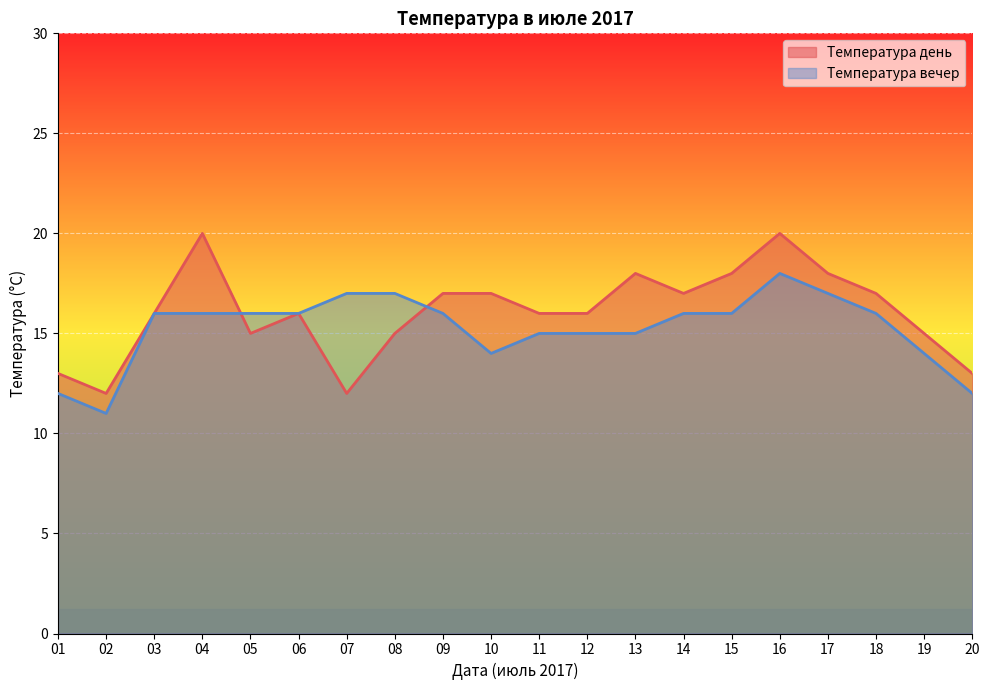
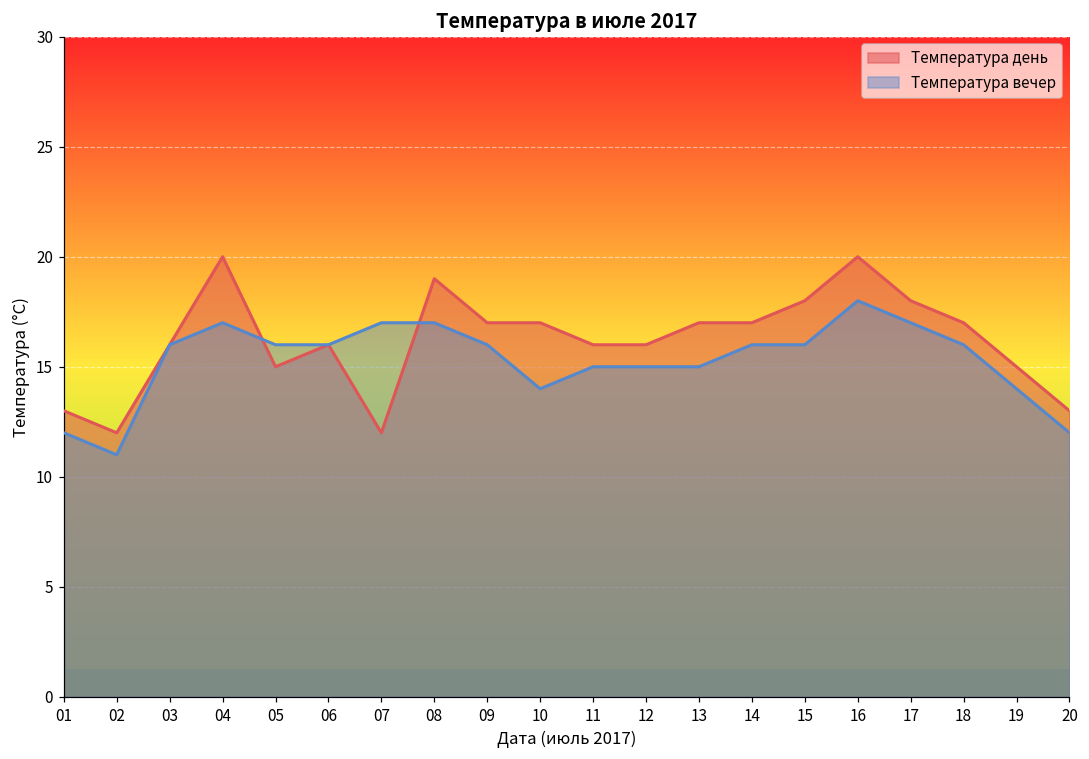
Температура вечер, 04: 16 -> 17
Температура день, 08: 15 -> 19
Температура день, 13: 18 -> 17
